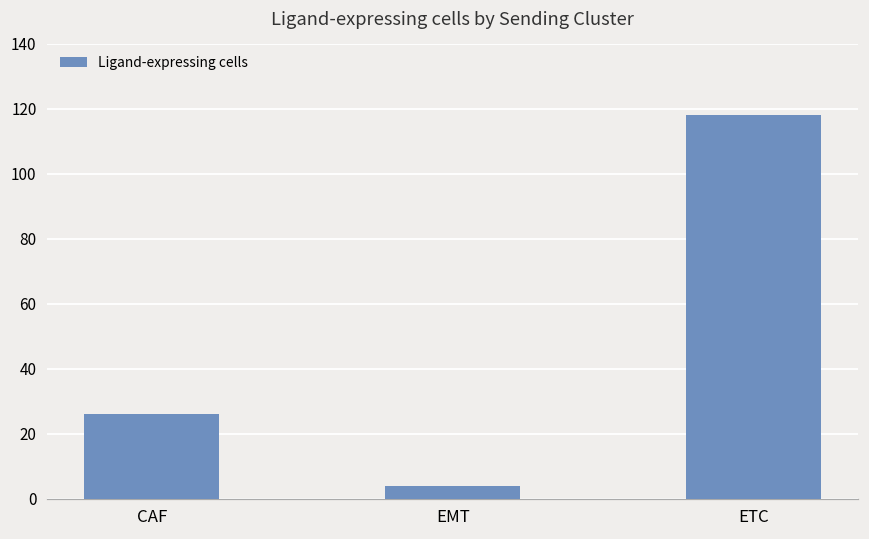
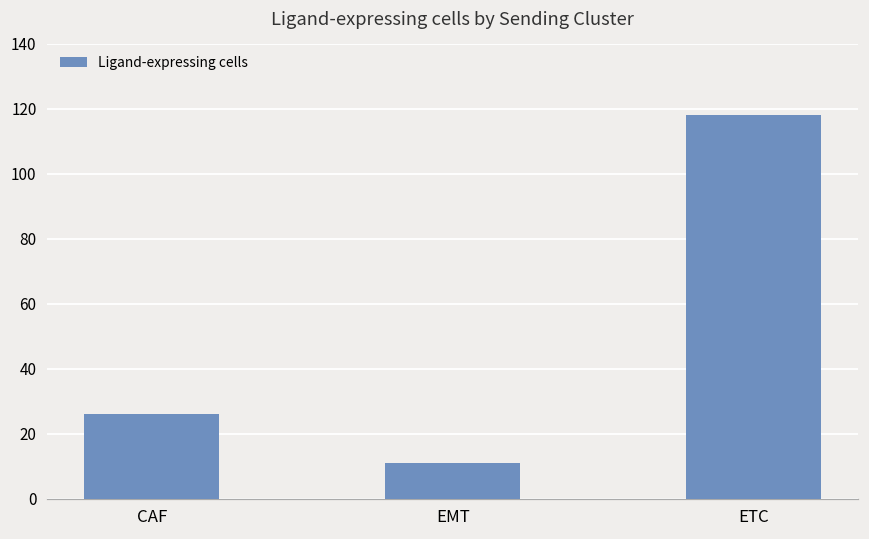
EMT: 4 -> 11
